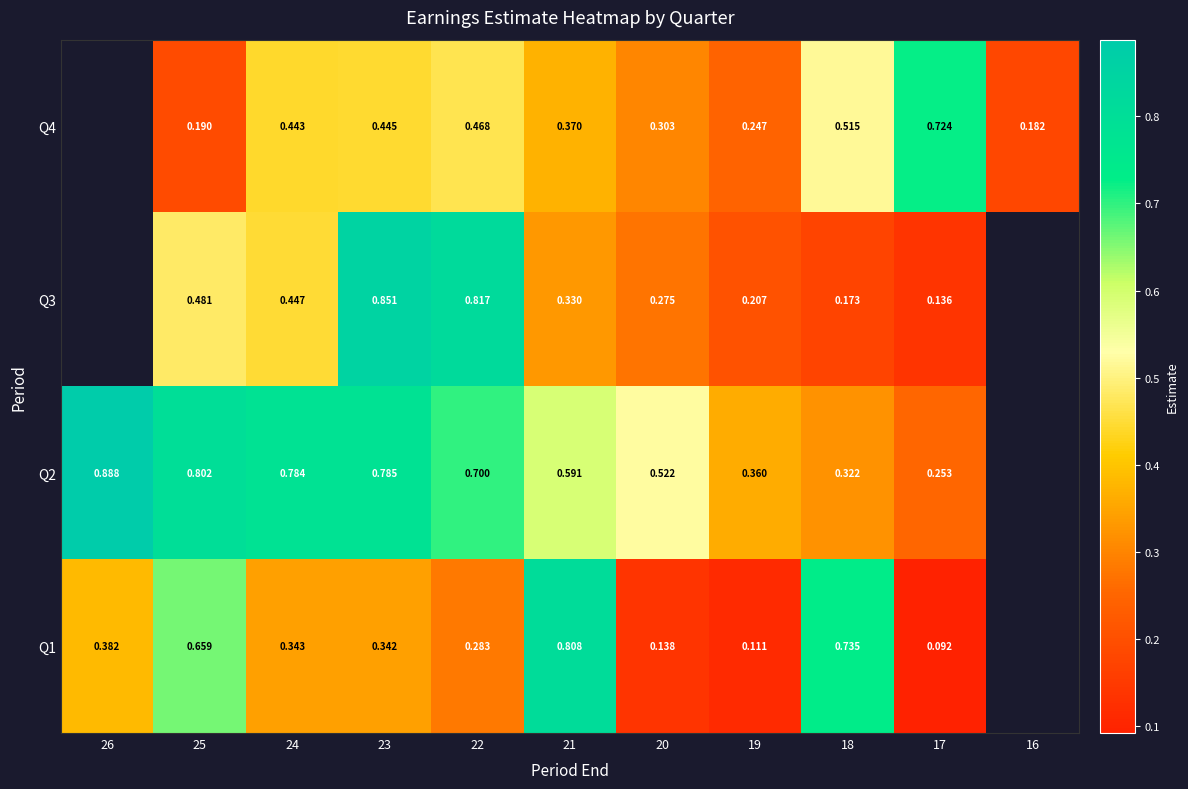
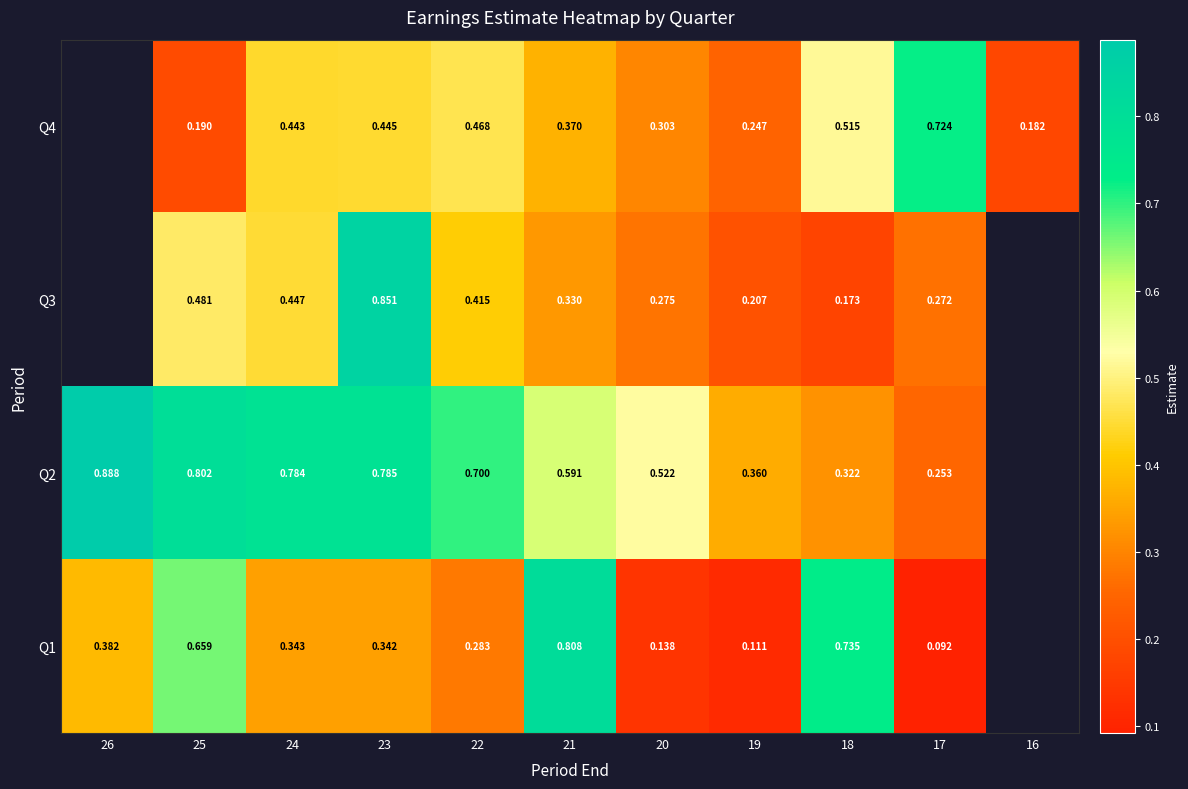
Q3, 22: 0.817 -> 0.415
Q3, 17: 0.136 -> 0.272
